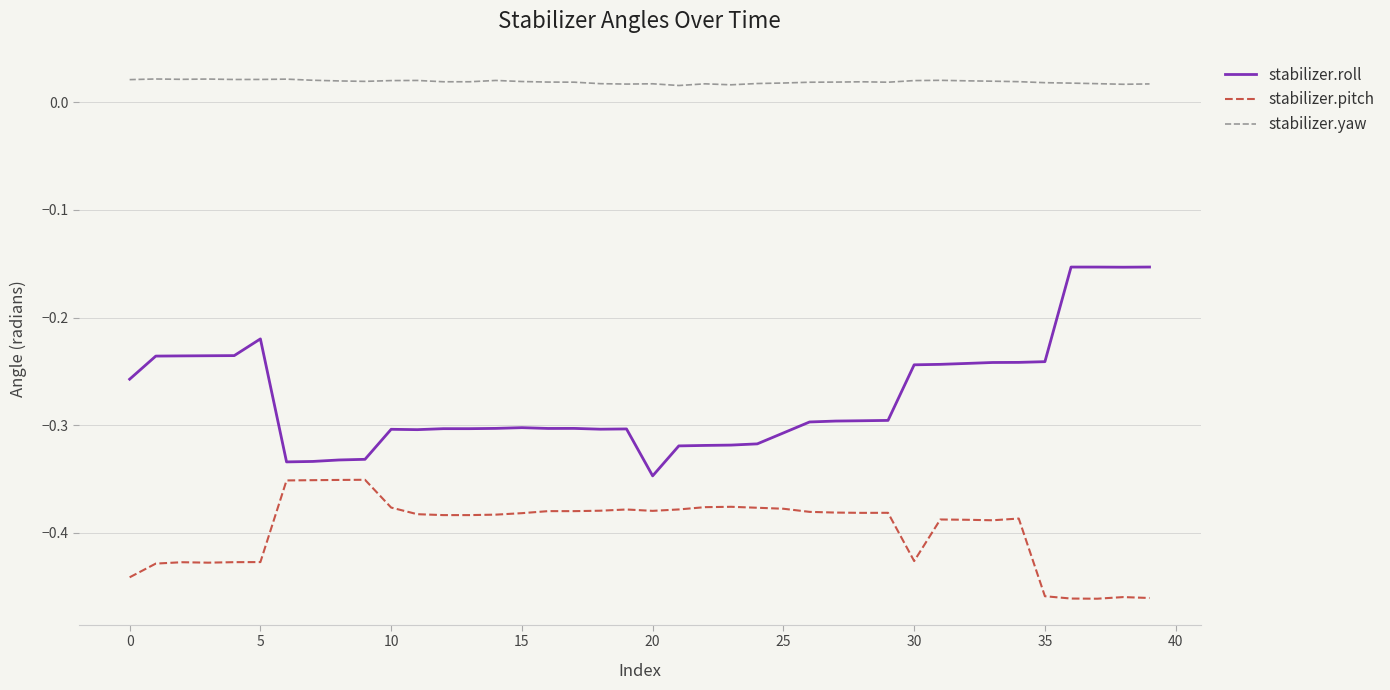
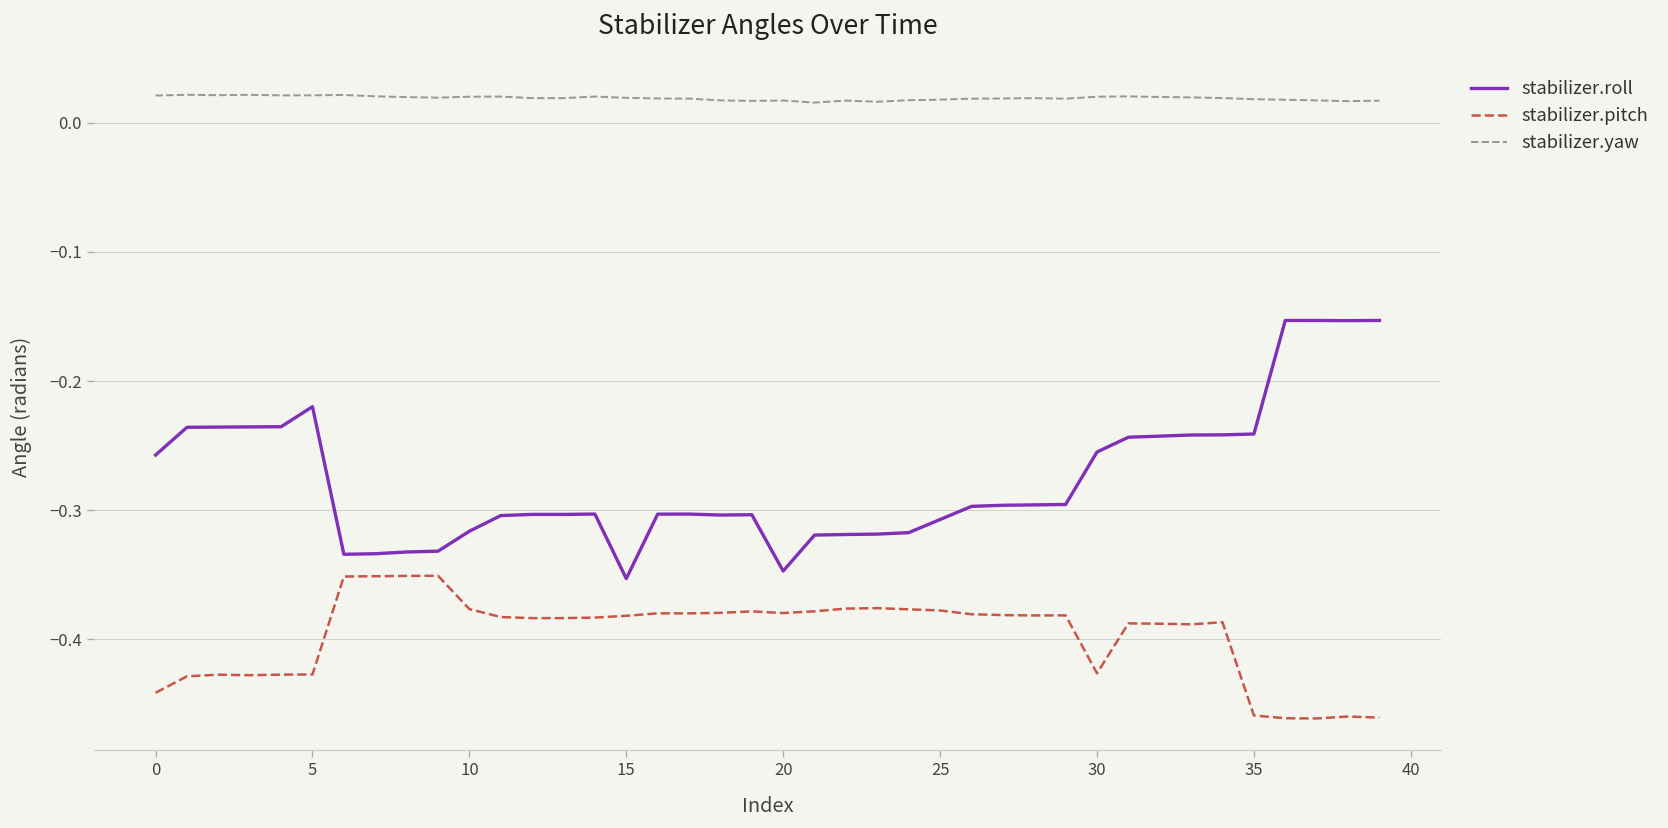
stabilizer.roll, 10: -0.304 -> -0.316
stabilizer.roll, 15: -0.302 -> -0.353
stabilizer.roll, 30: -0.244 -> -0.255
